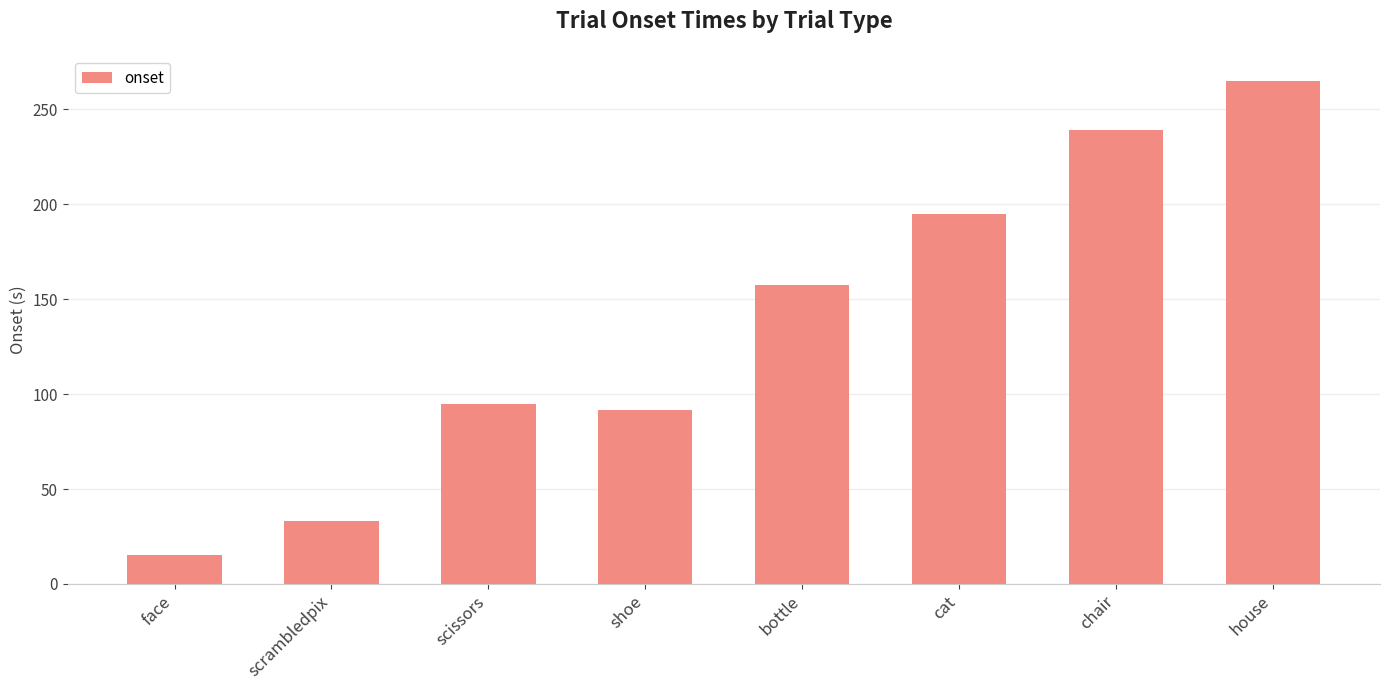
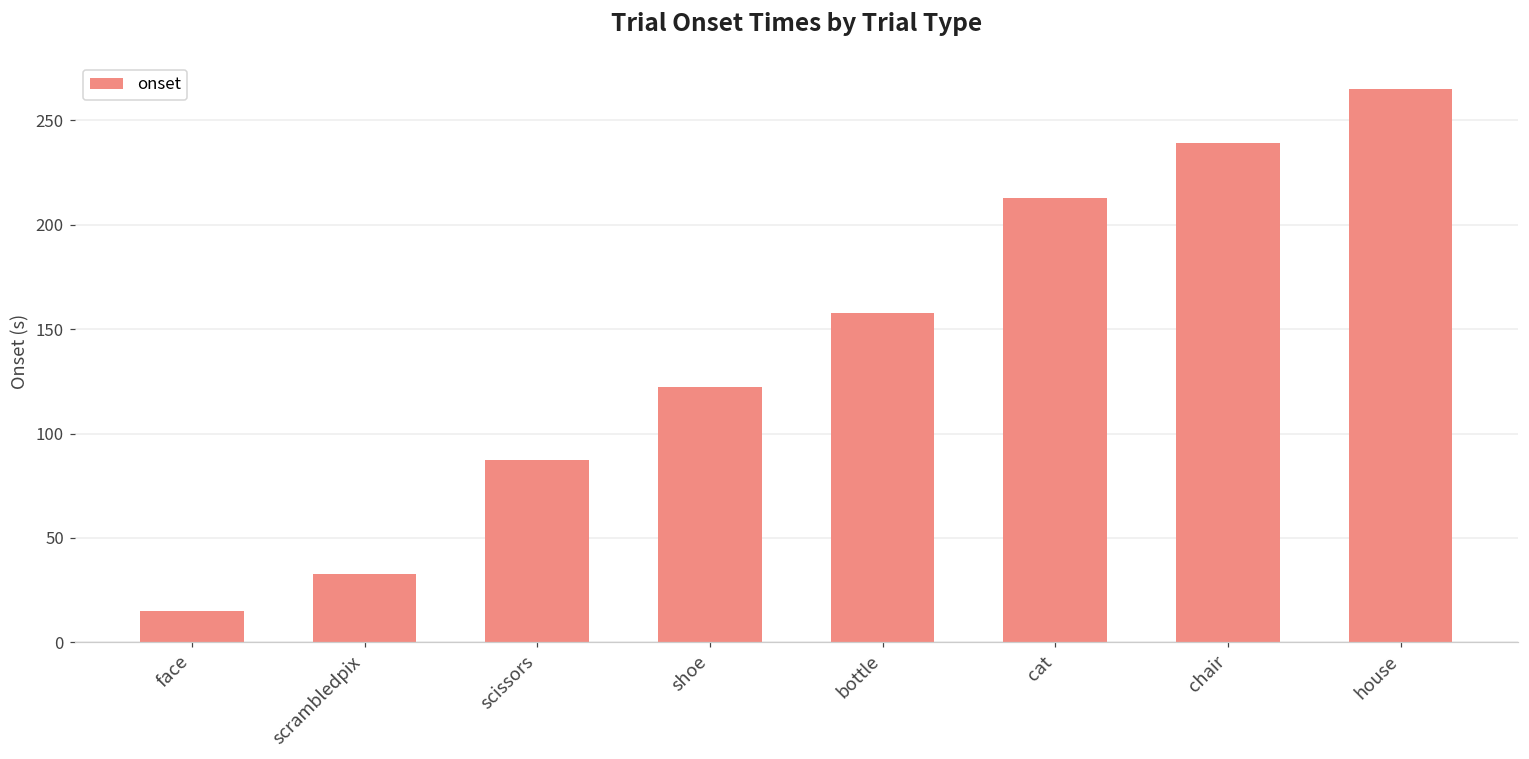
scissors: 95 -> 88
shoe: 92 -> 123
cat: 195 -> 213
